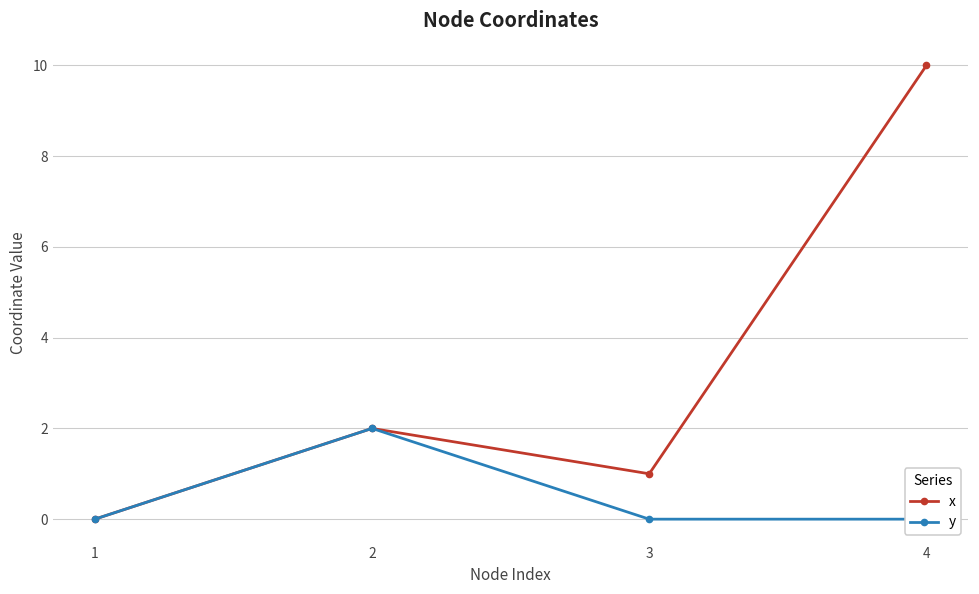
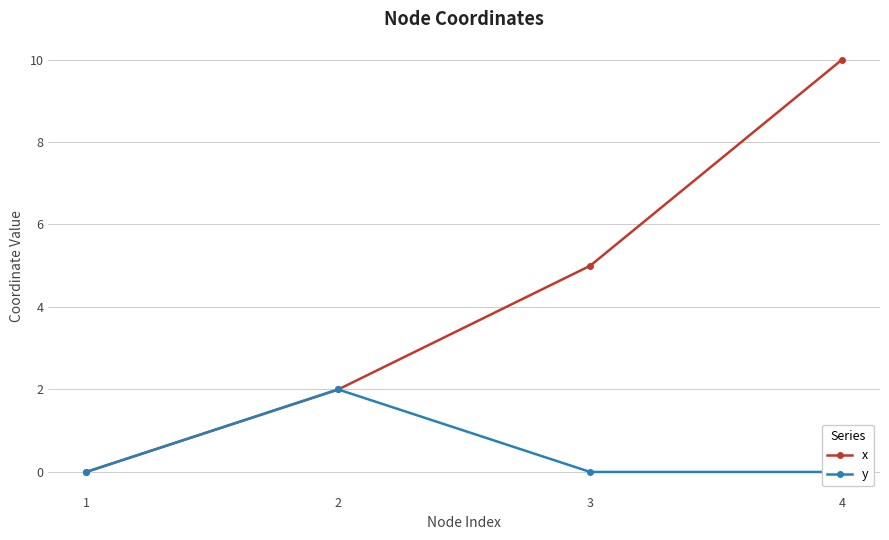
x, 3: 1 -> 5
